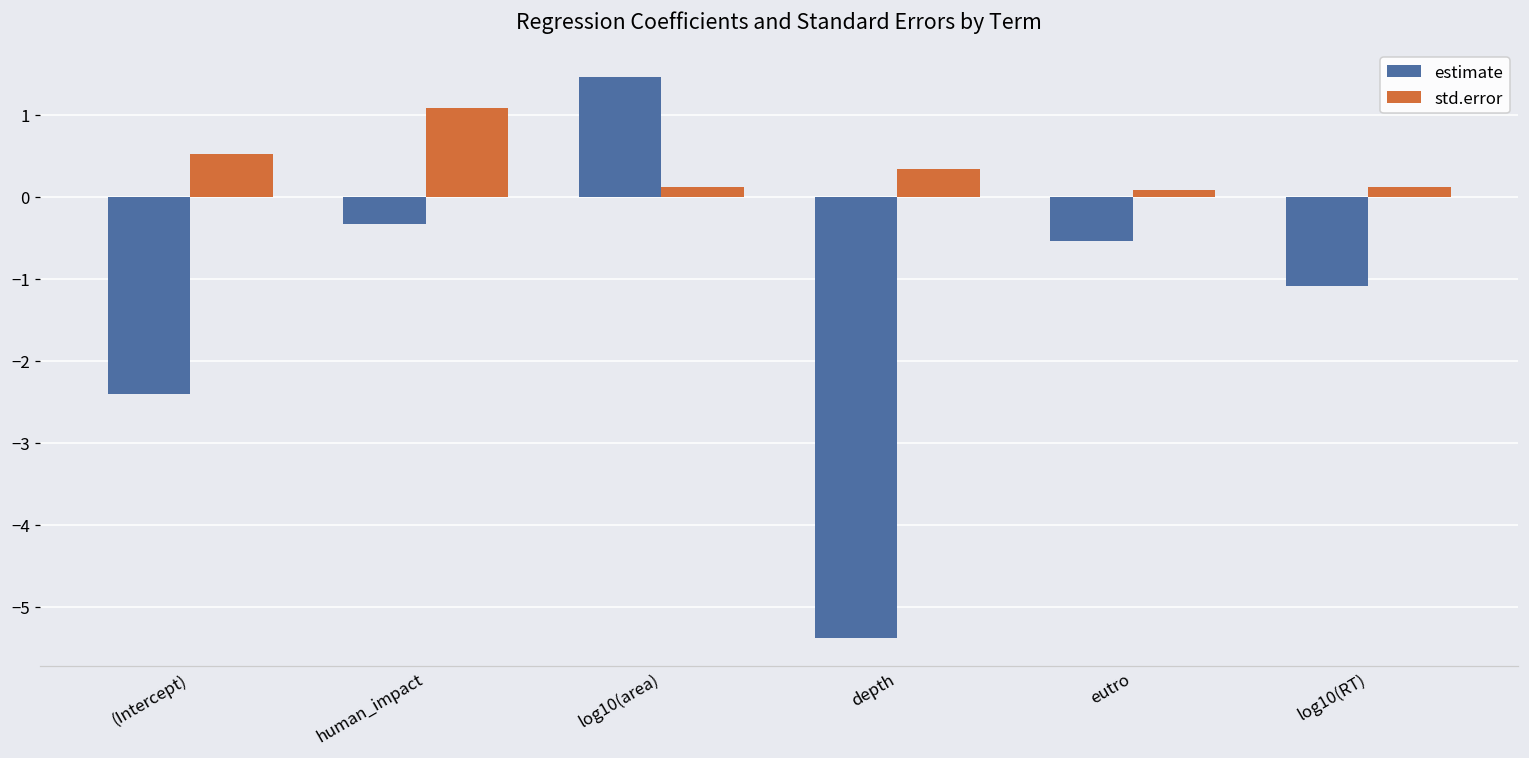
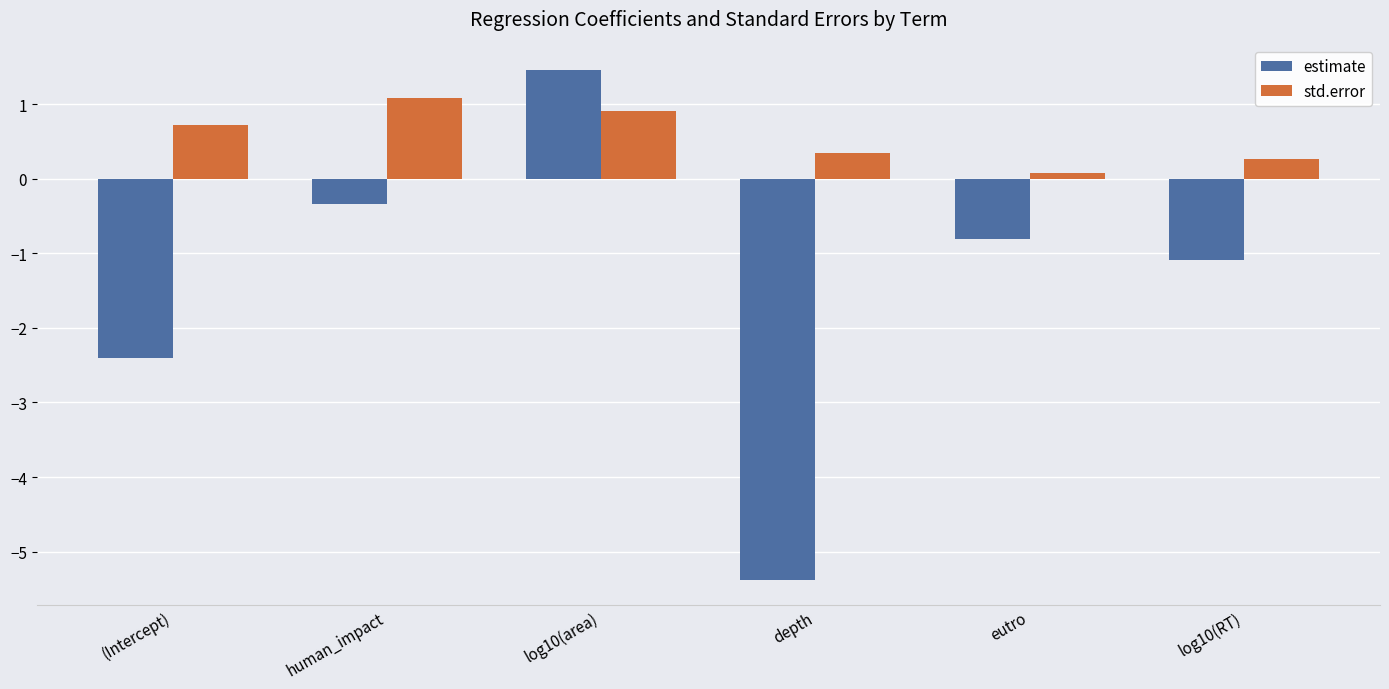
std.error, (Intercept): 0.5 -> 0.7
std.error, log10(area): 0.1 -> 0.9
estimate, eutro: -0.5 -> -0.8
std.error, log10(RT): 0.1 -> 0.3
